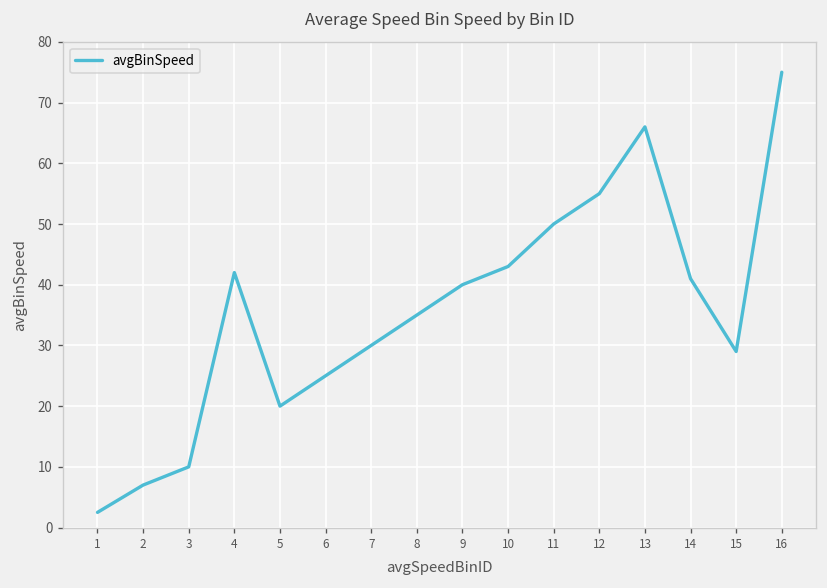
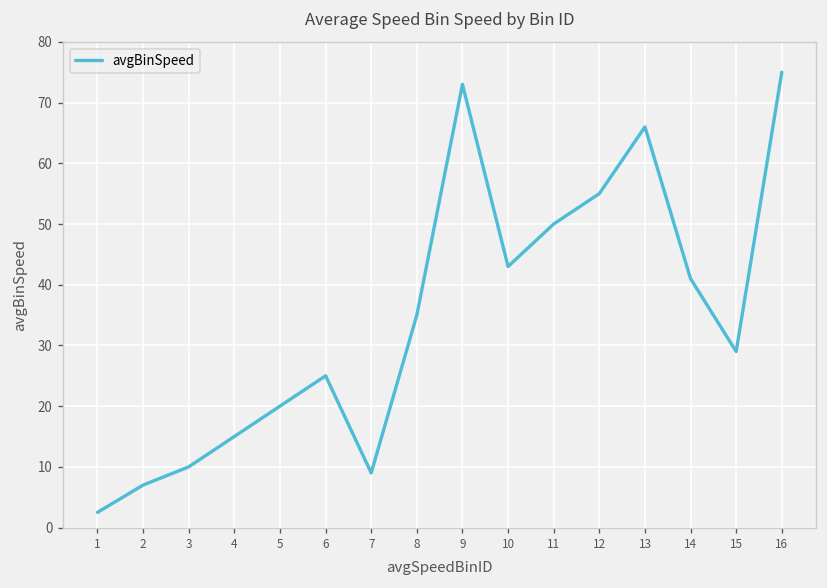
4: 42 -> 15
7: 30 -> 9
9: 40 -> 73
